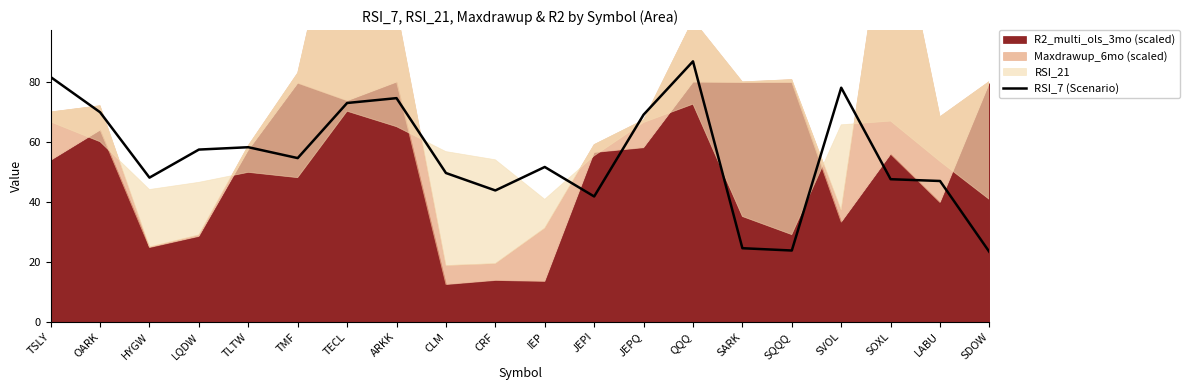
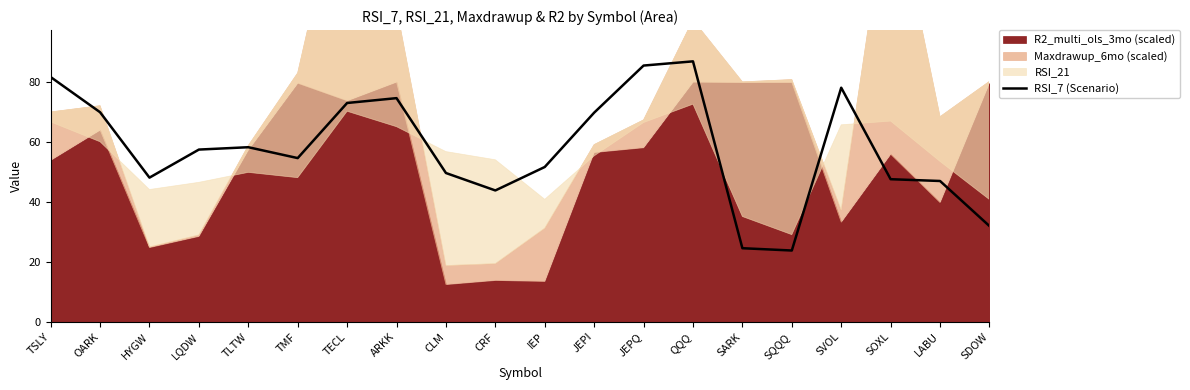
RSI_7 (Scenario), JEPI: 42 -> 70
RSI_7 (Scenario), JEPQ: 69 -> 85
RSI_7 (Scenario), SDOW: 23 -> 32
